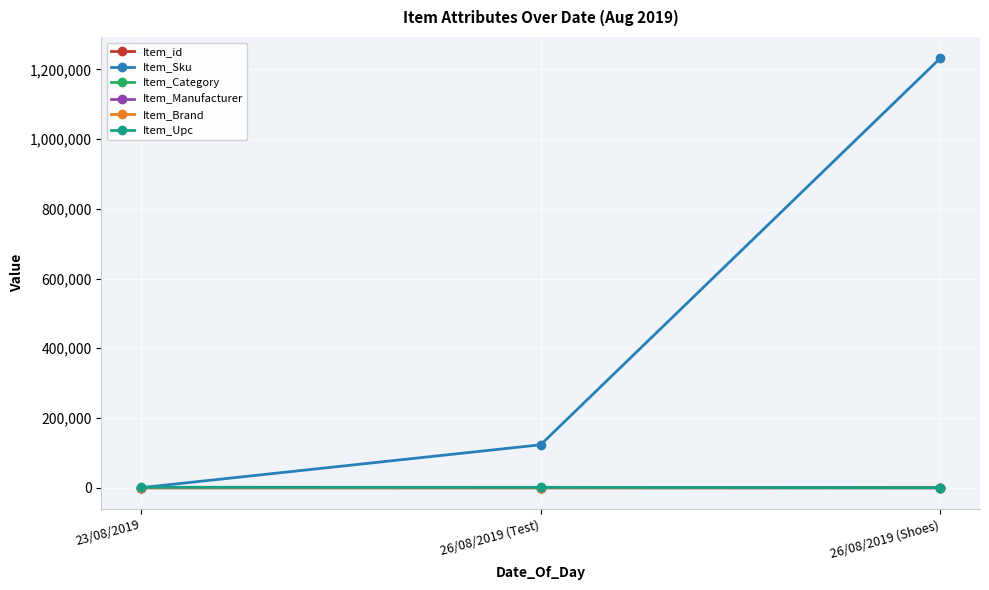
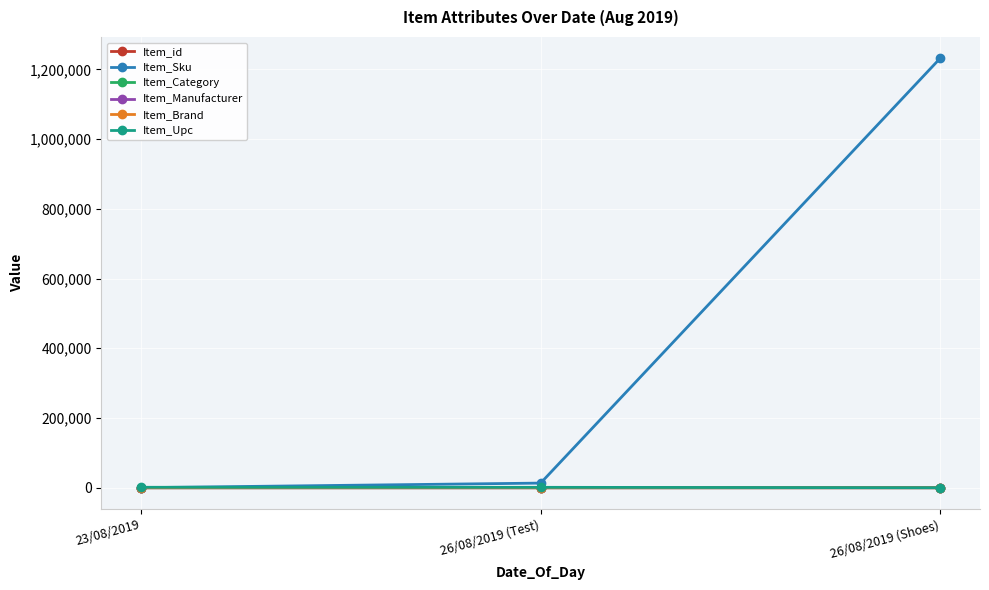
Item_Sku, 26/08/2019 (Test): 120,000 -> 10,000
